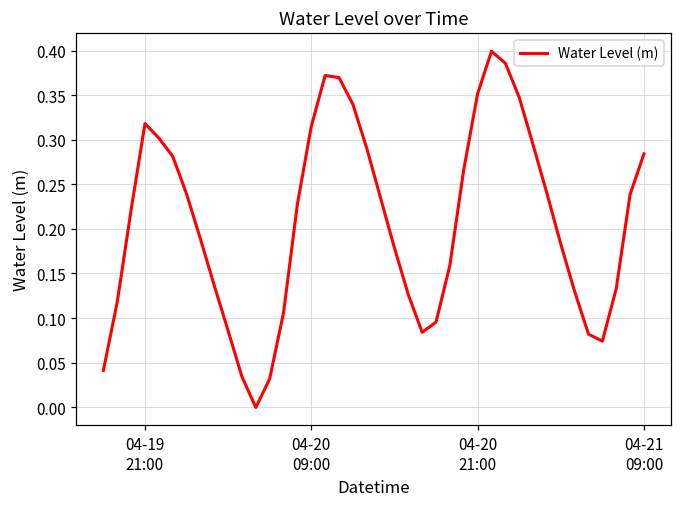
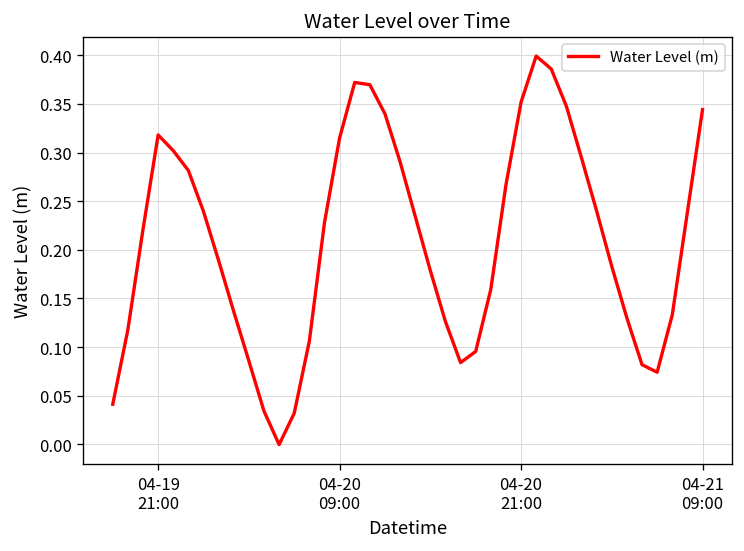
04-21 09:00: 0.28 -> 0.34
